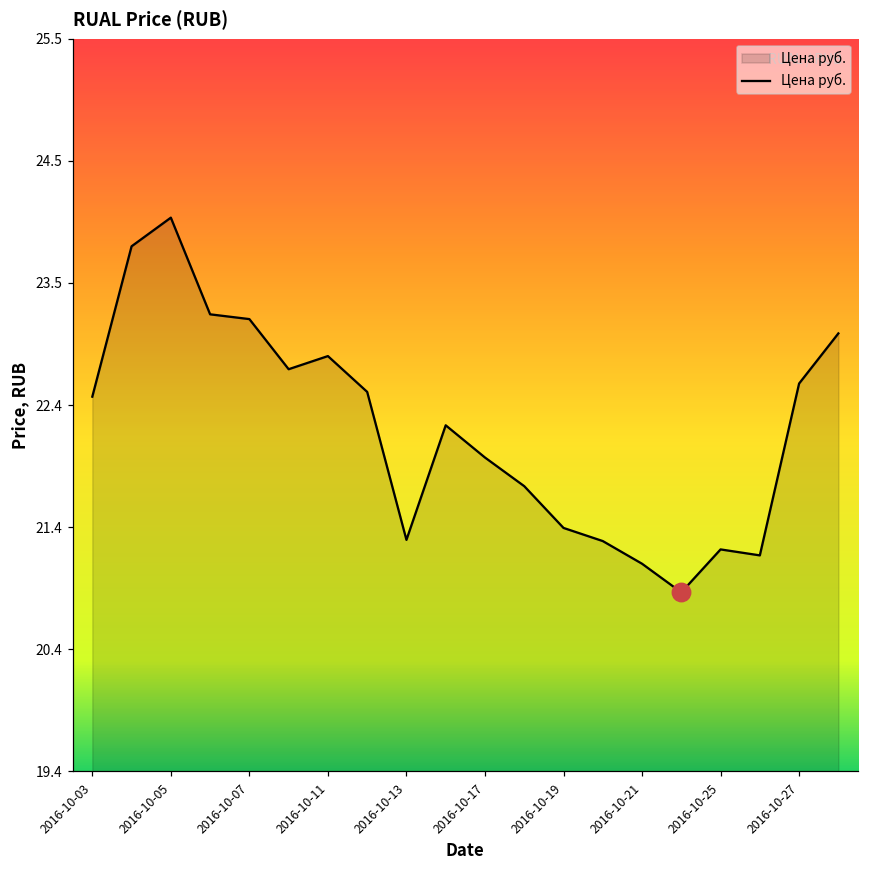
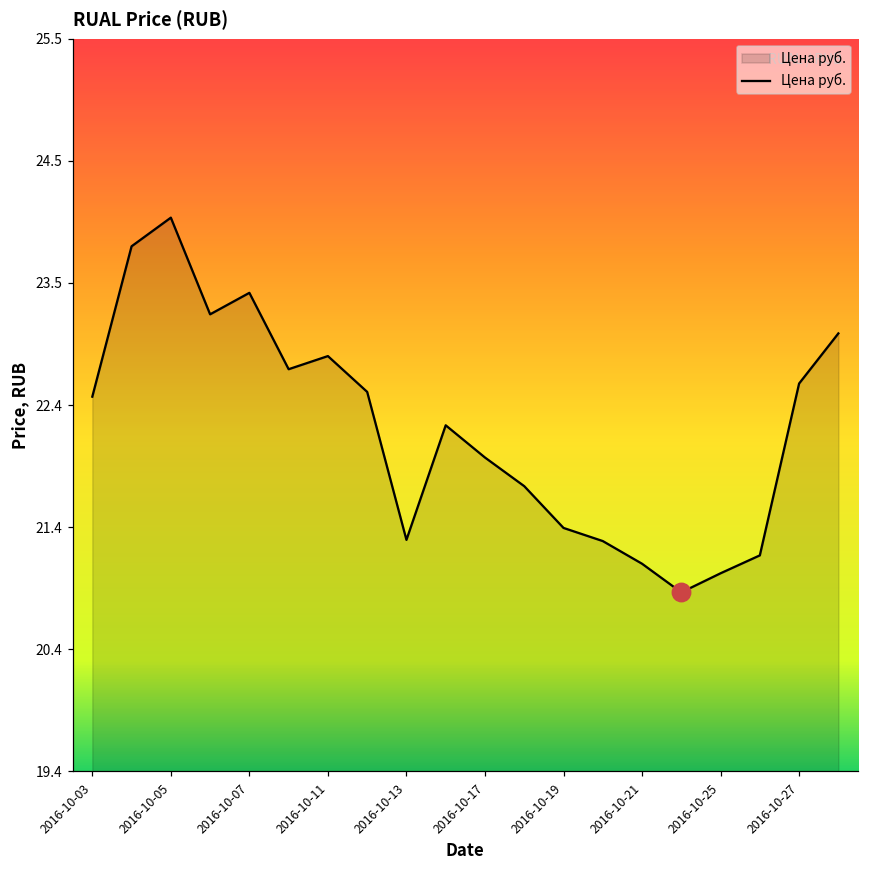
Цена руб., 2016-10-07: 23.15 -> 23.37
Цена руб., 2016-10-25: 21.22 -> 21.02
